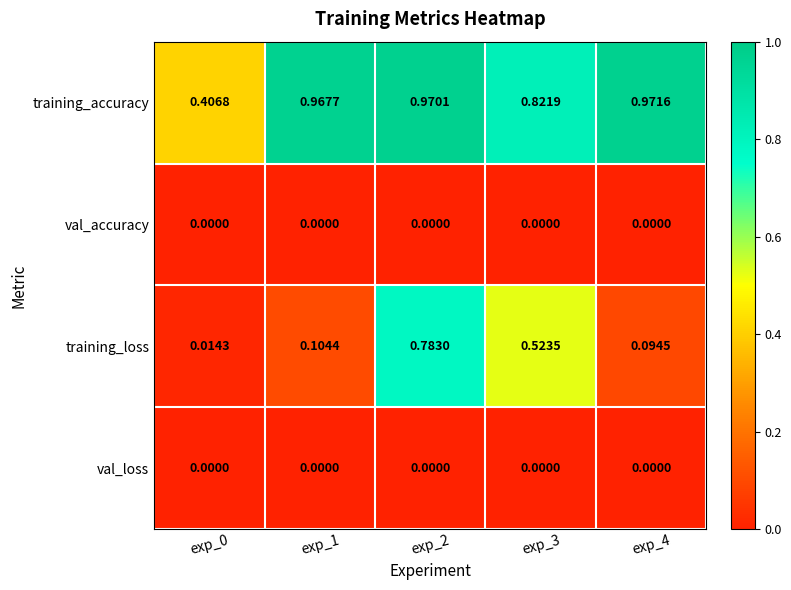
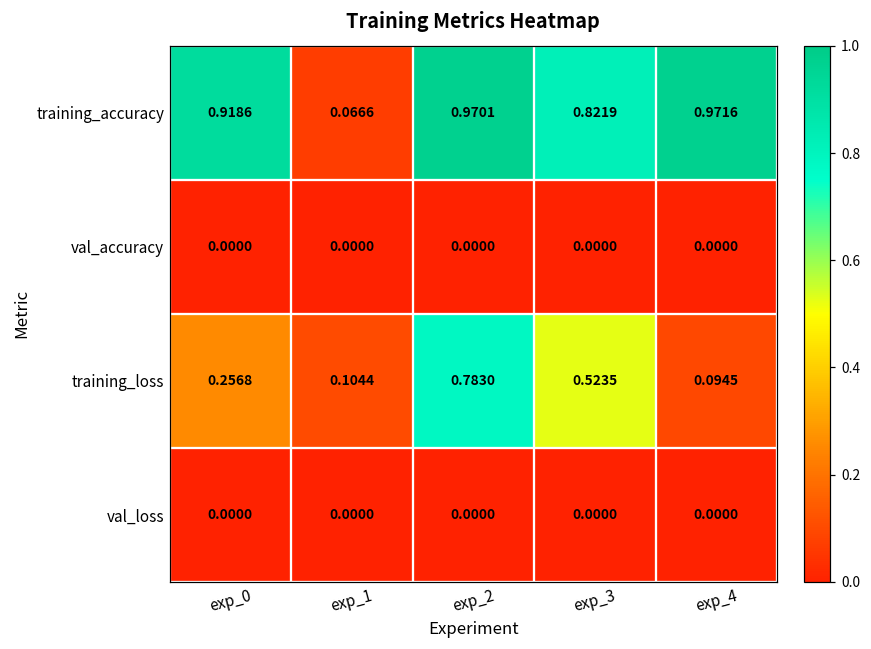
training_accuracy, exp_0: 0.4068 -> 0.9186
training_accuracy, exp_1: 0.9677 -> 0.0666
training_loss, exp_0: 0.0143 -> 0.2568
